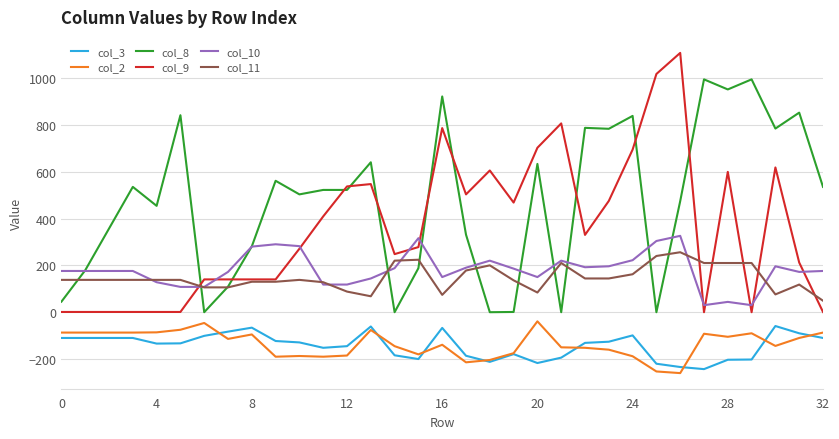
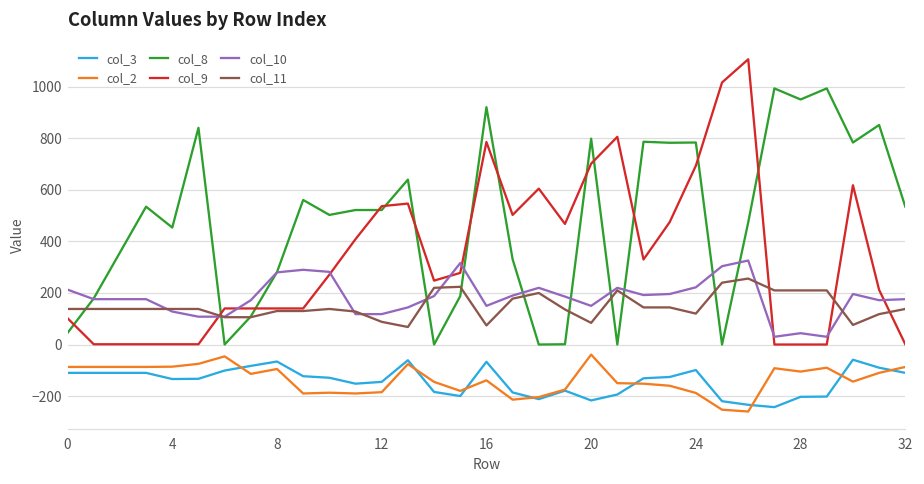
col_9, 0: 0 -> 100
col_10, 0: 180 -> 210
col_8, 20: 630 -> 800
col_8, 24: 840 -> 780
col_11, 24: 160 -> 120
col_9, 28: 600 -> 0
col_11, 32: 50 -> 140
